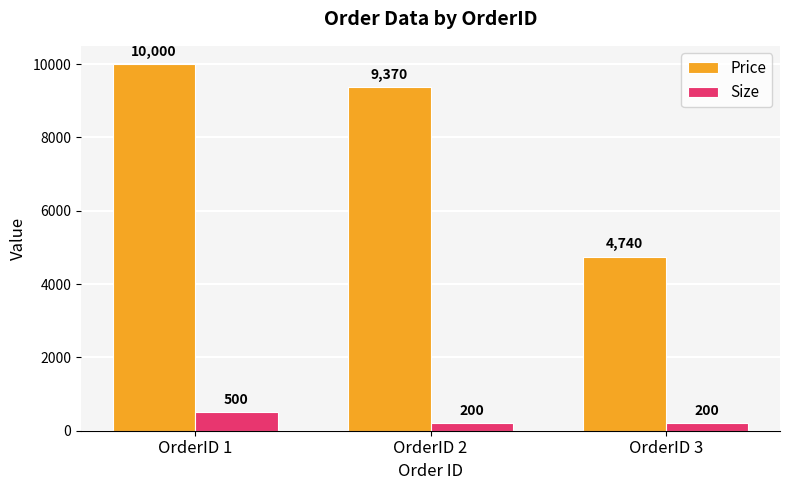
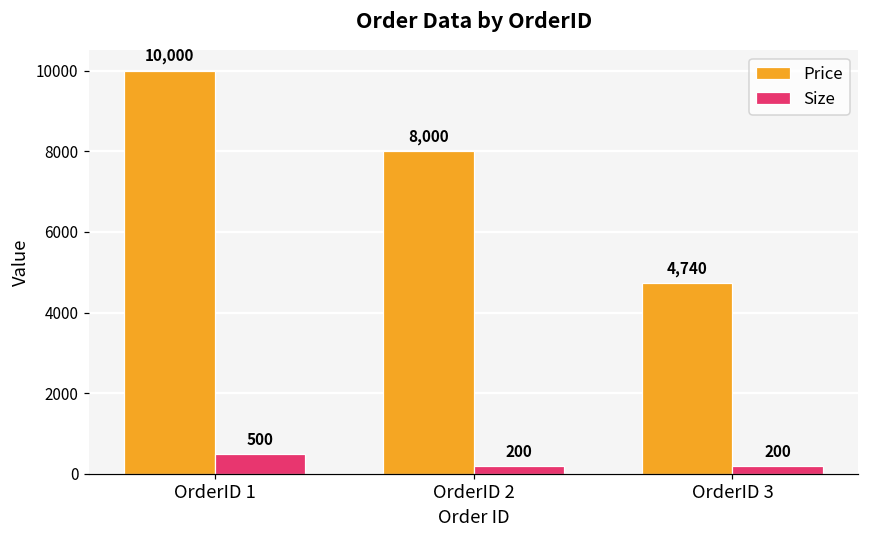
Price, OrderID 2: 9,370 -> 8,000
